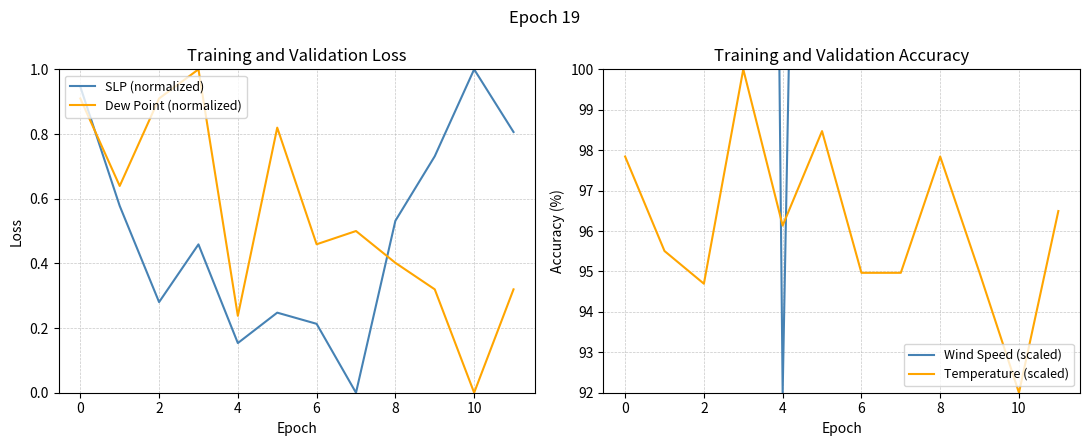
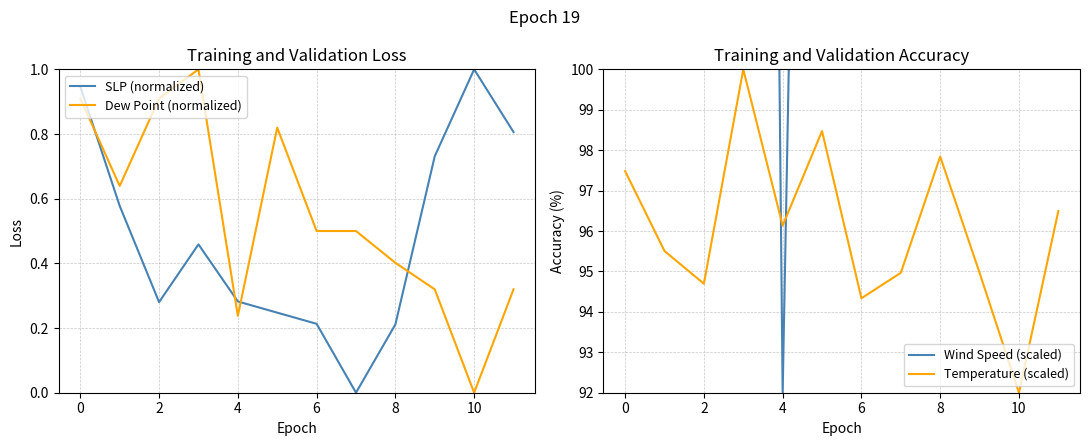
Training and Validation Loss, SLP (normalized), 4: 0.15 -> 0.28
Training and Validation Loss, Dew Point (normalized), 6: 0.46 -> 0.50
Training and Validation Loss, SLP (normalized), 8: 0.53 -> 0.21
Training and Validation Accuracy, Temperature (scaled), 0: 97.8 -> 97.5
Training and Validation Accuracy, Temperature (scaled), 6: 95.0 -> 94.3
